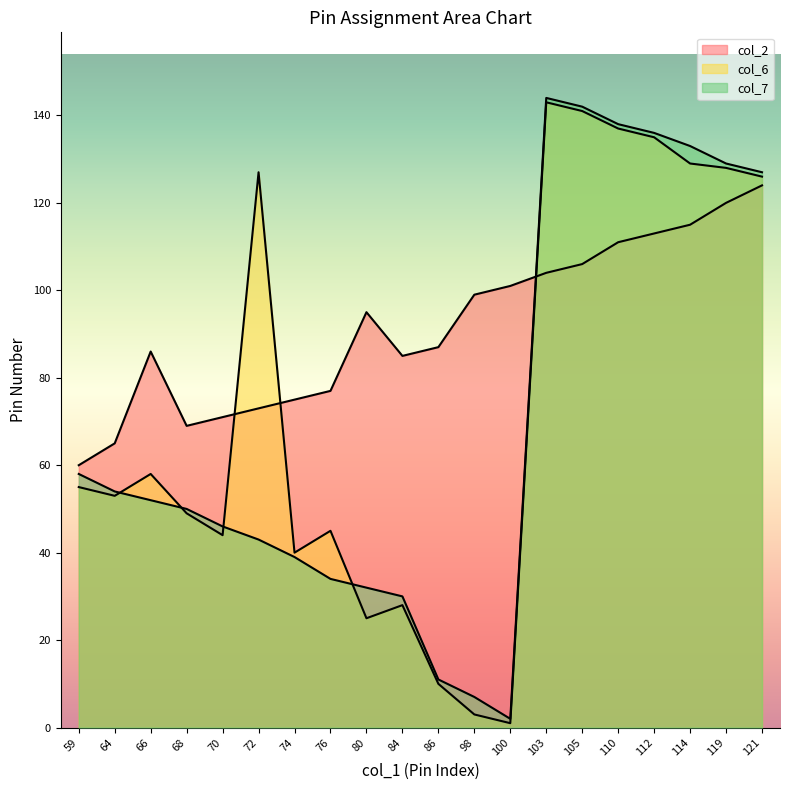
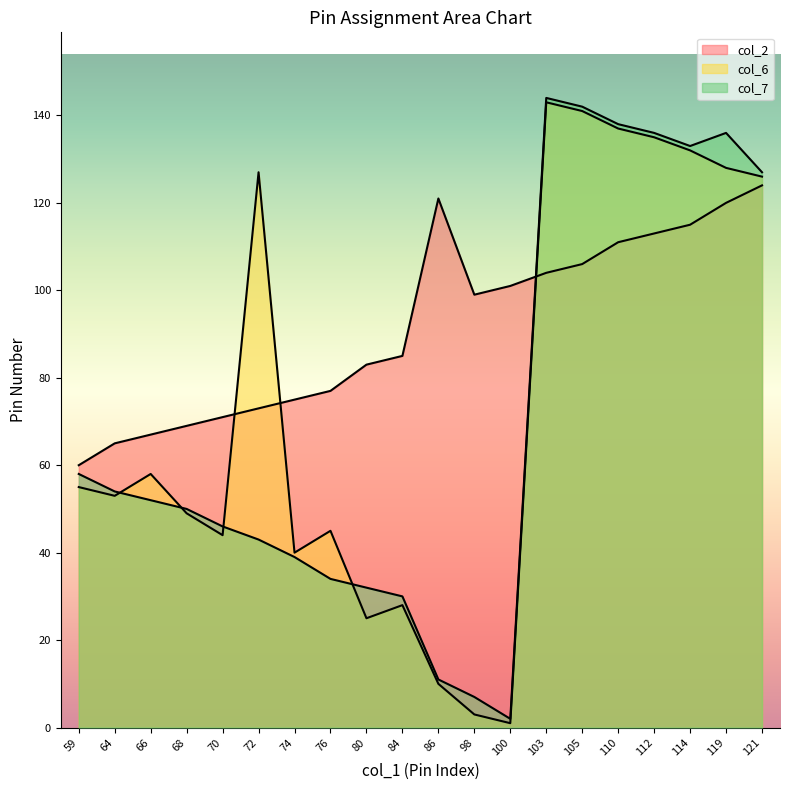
col_2, 66: 86 -> 67
col_2, 80: 95 -> 83
col_2, 86: 87 -> 121
col_6, 114: 129 -> 132
col_7, 119: 129 -> 136
